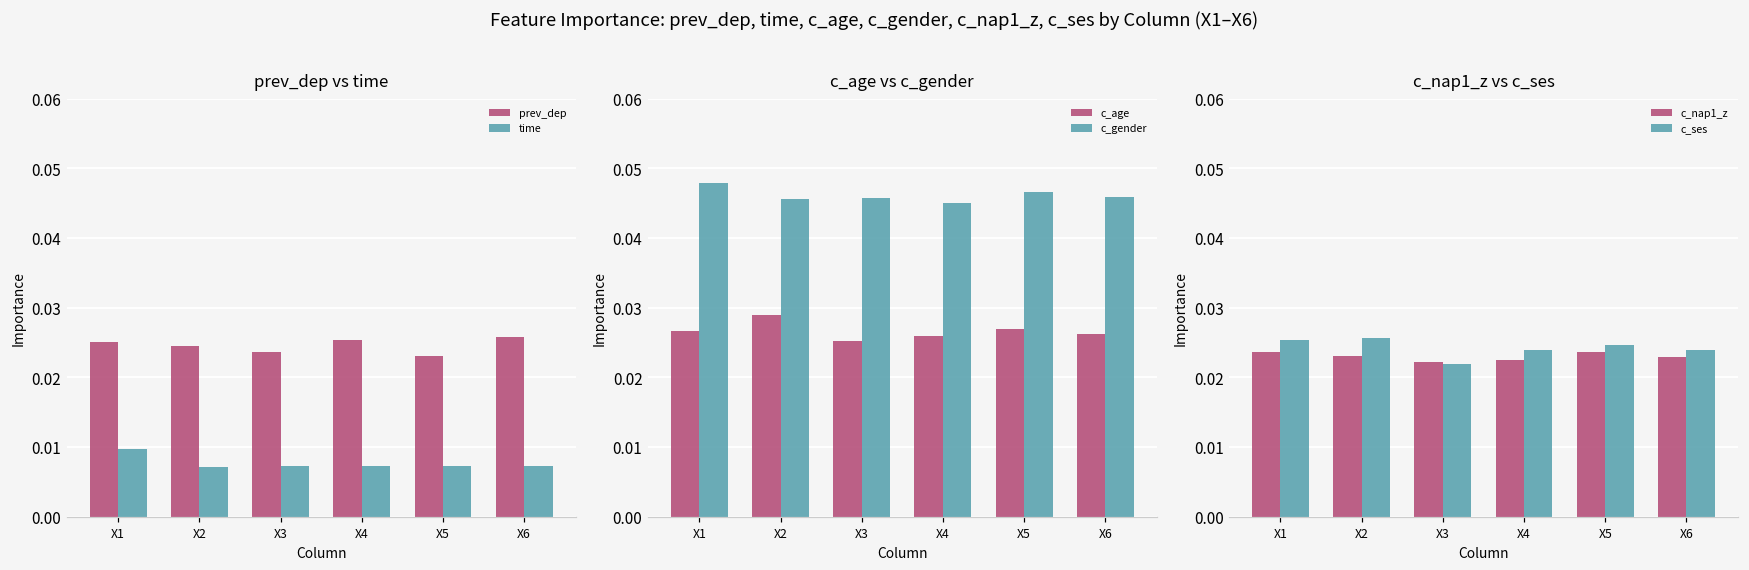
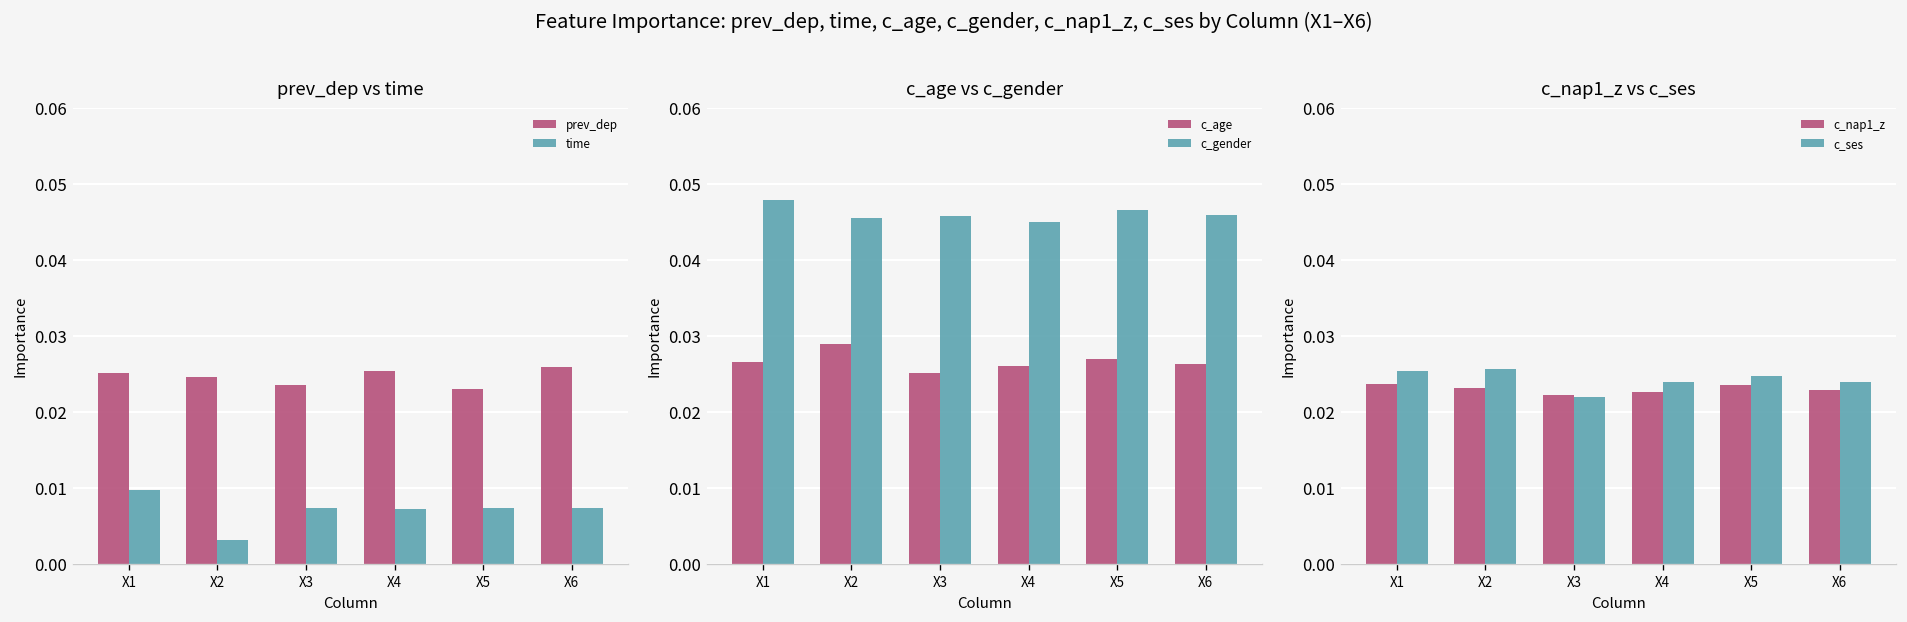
prev_dep vs time, time, X2: 0.007 -> 0.003
